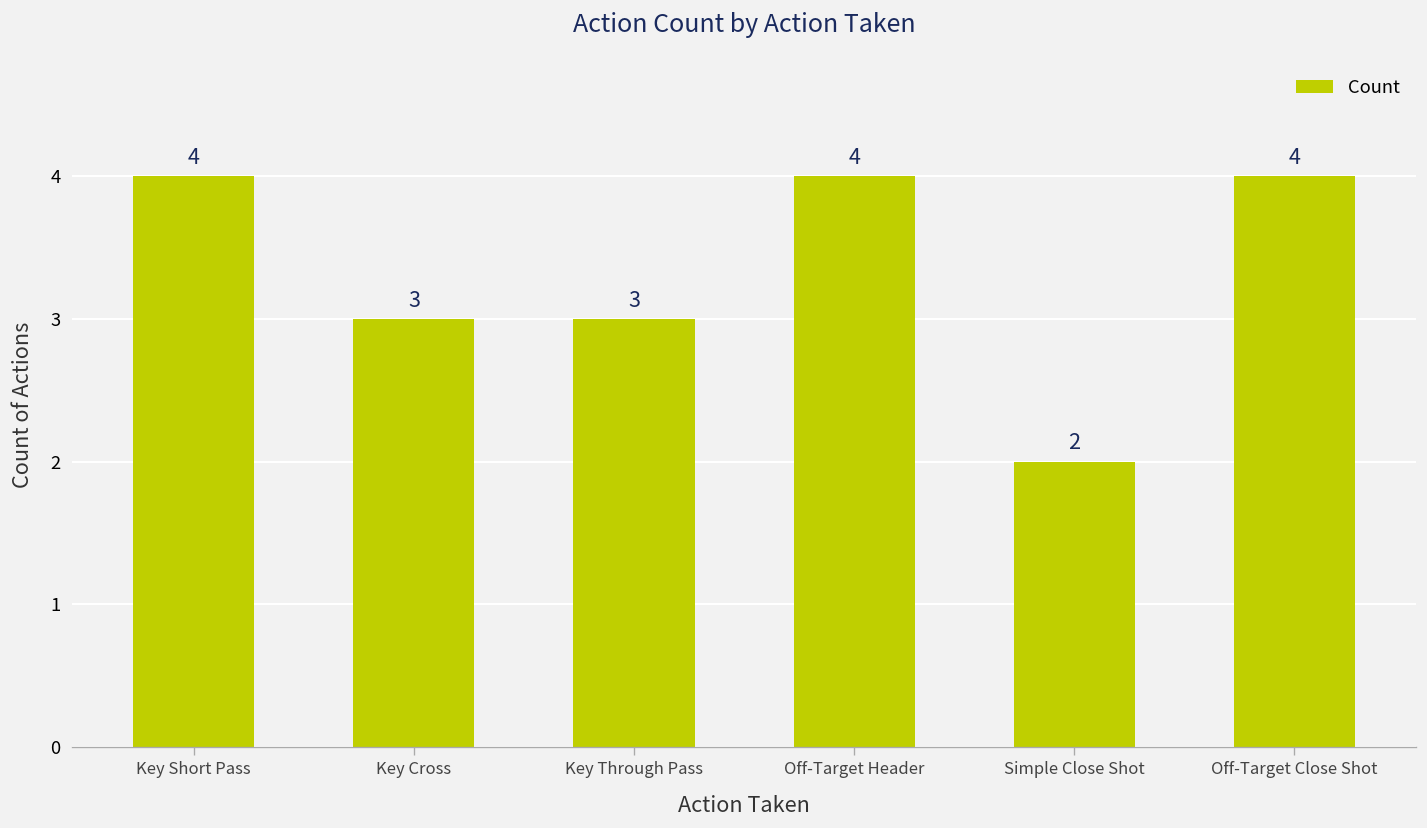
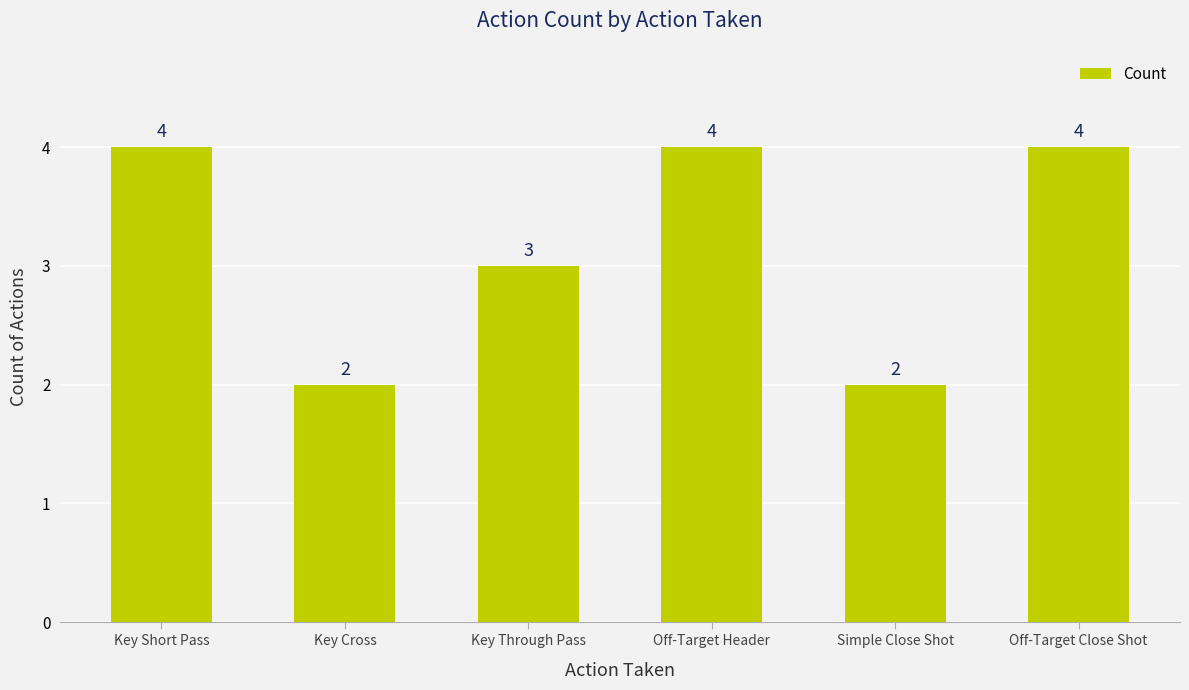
Key Cross: 3 -> 2
